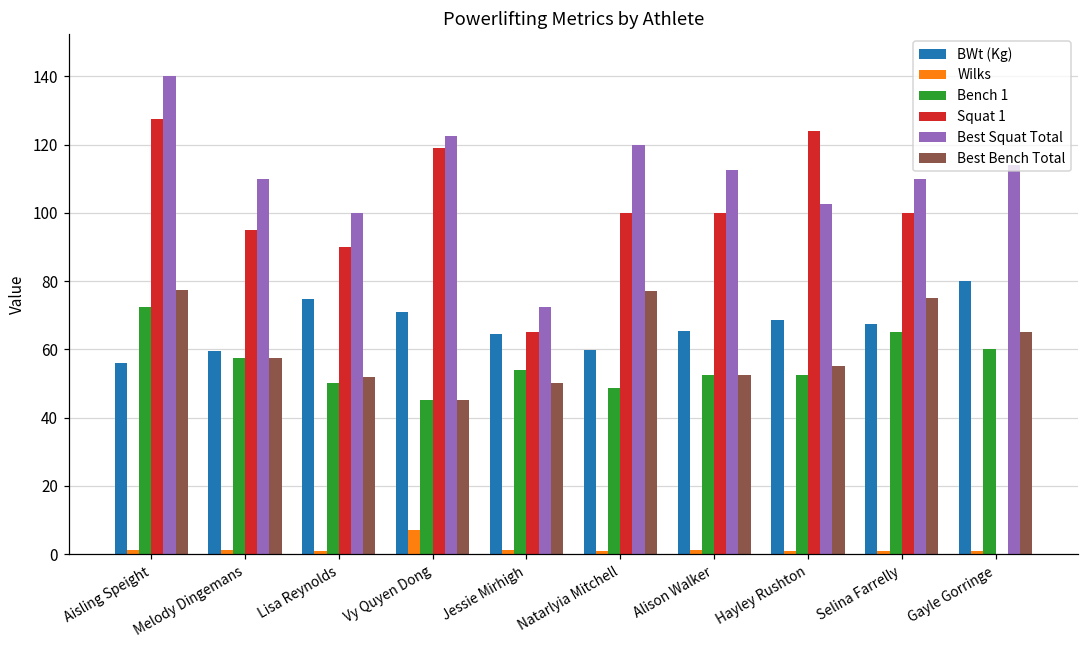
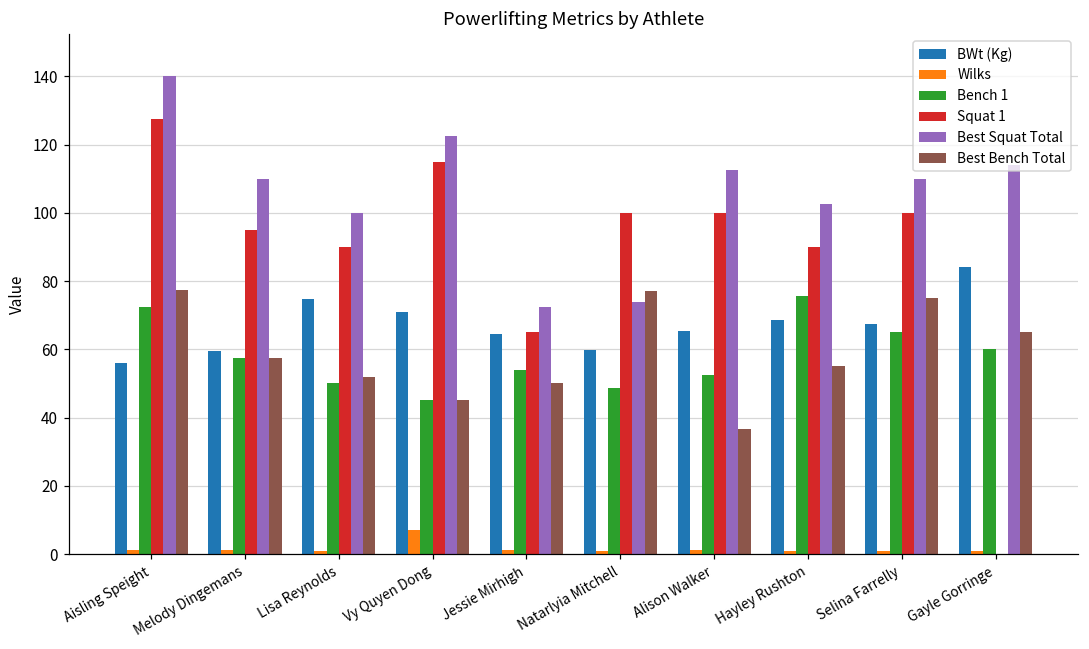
Squat 1, Vy Quyen Dong: 119 -> 115
Best Squat Total, Natarlyia Mitchell: 120 -> 74
Best Bench Total, Alison Walker: 53 -> 37
Bench 1, Hayley Rushton: 53 -> 76
Squat 1, Hayley Rushton: 124 -> 90
BWt (Kg), Gayle Gorringe: 80 -> 84
